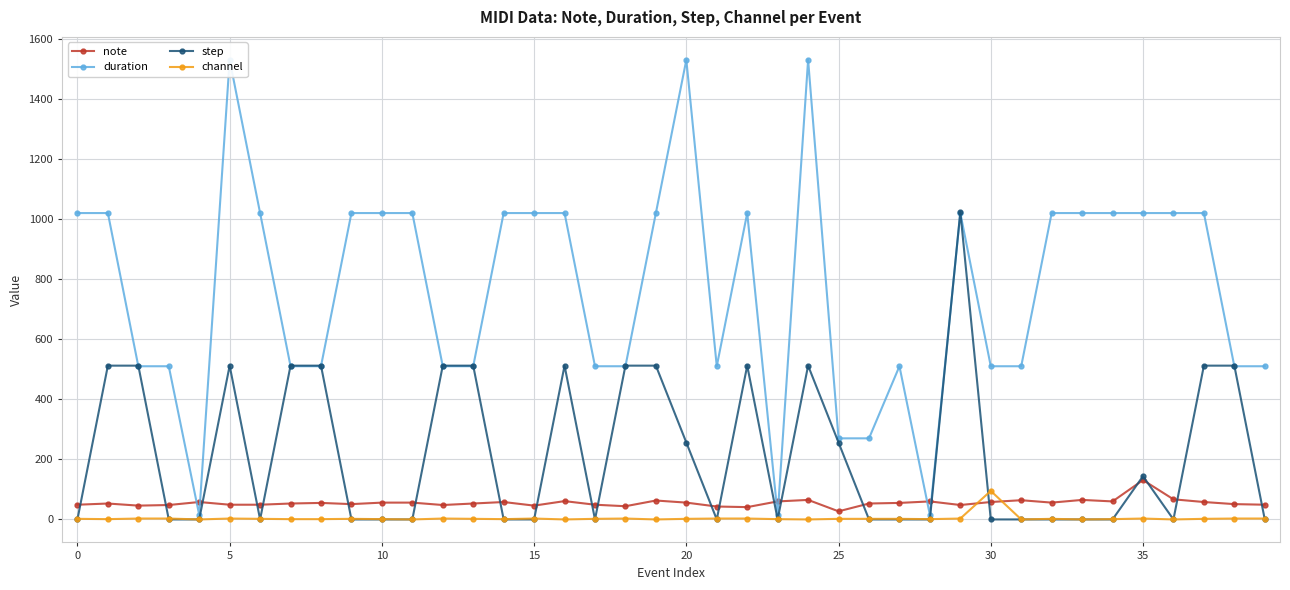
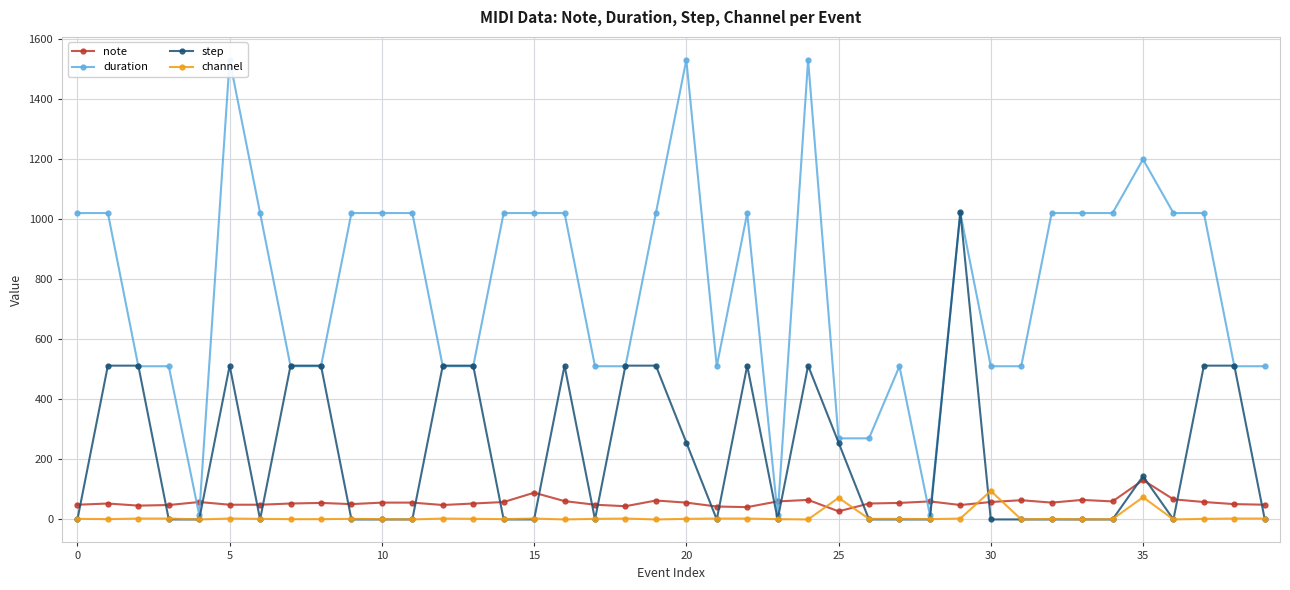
note, 15: 50 -> 90
channel, 25: 0 -> 70
duration, 35: 1020 -> 1200
channel, 35: 0 -> 70
